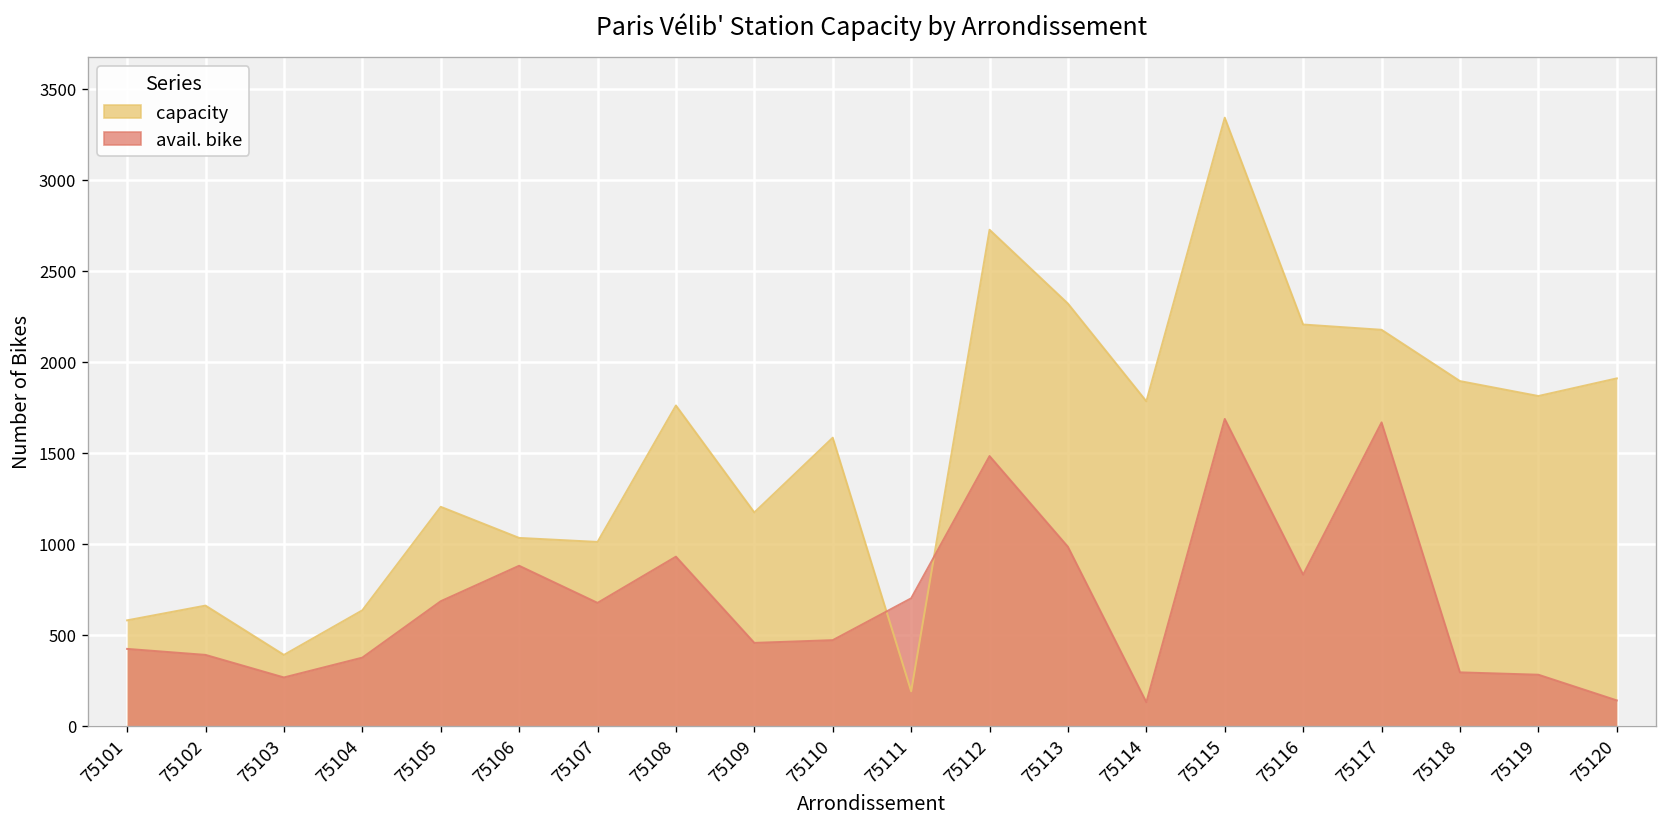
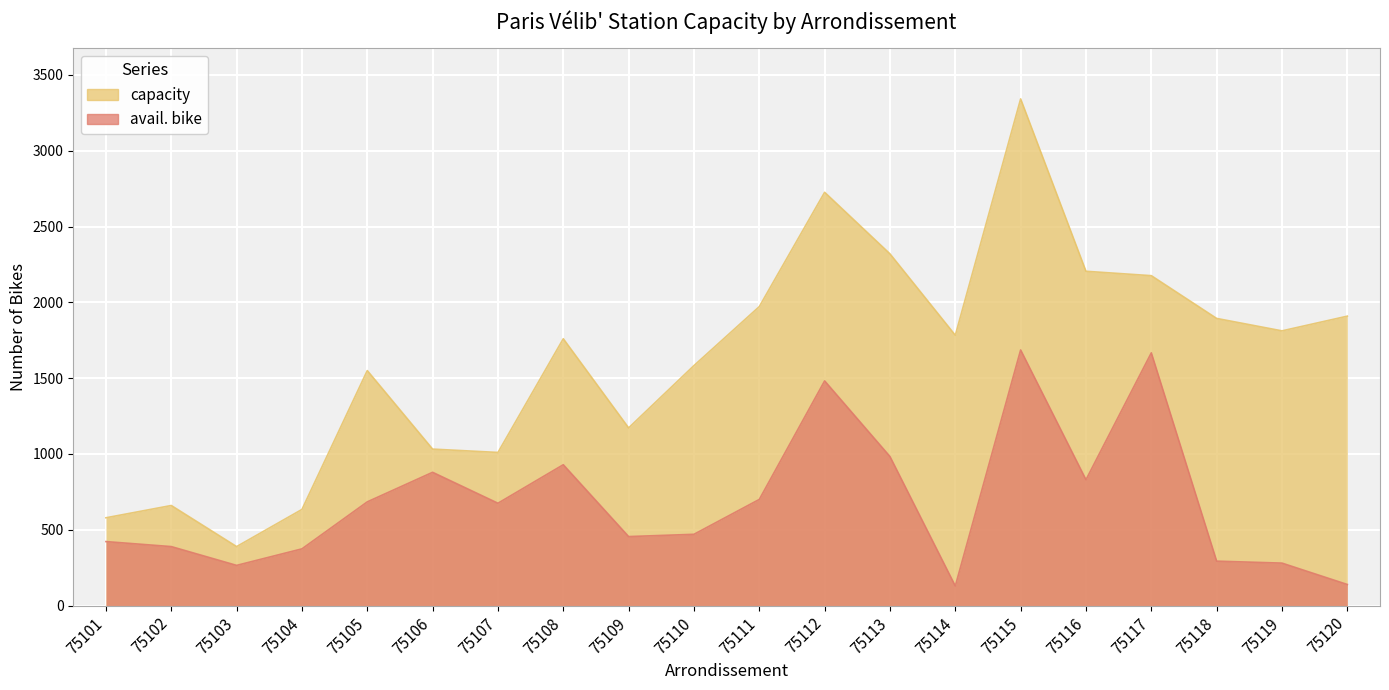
capacity, 75105: 1200 -> 1550
capacity, 75111: 190 -> 1970
